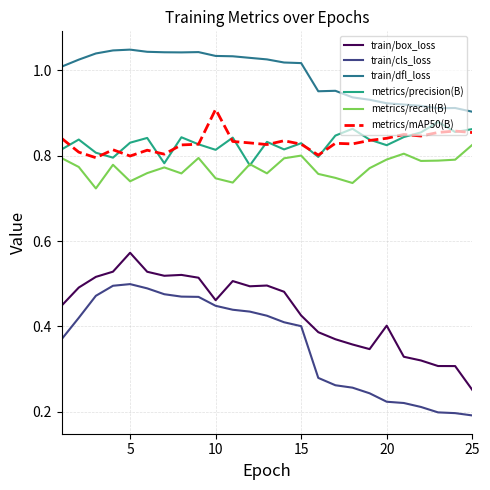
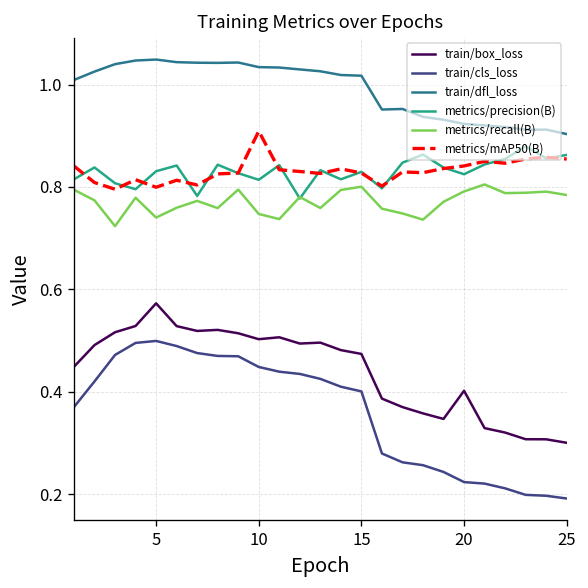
train/box_loss, 10: 0.46 -> 0.50
train/box_loss, 15: 0.43 -> 0.47
train/box_loss, 25: 0.25 -> 0.30
metrics/recall(B), 25: 0.83 -> 0.78
